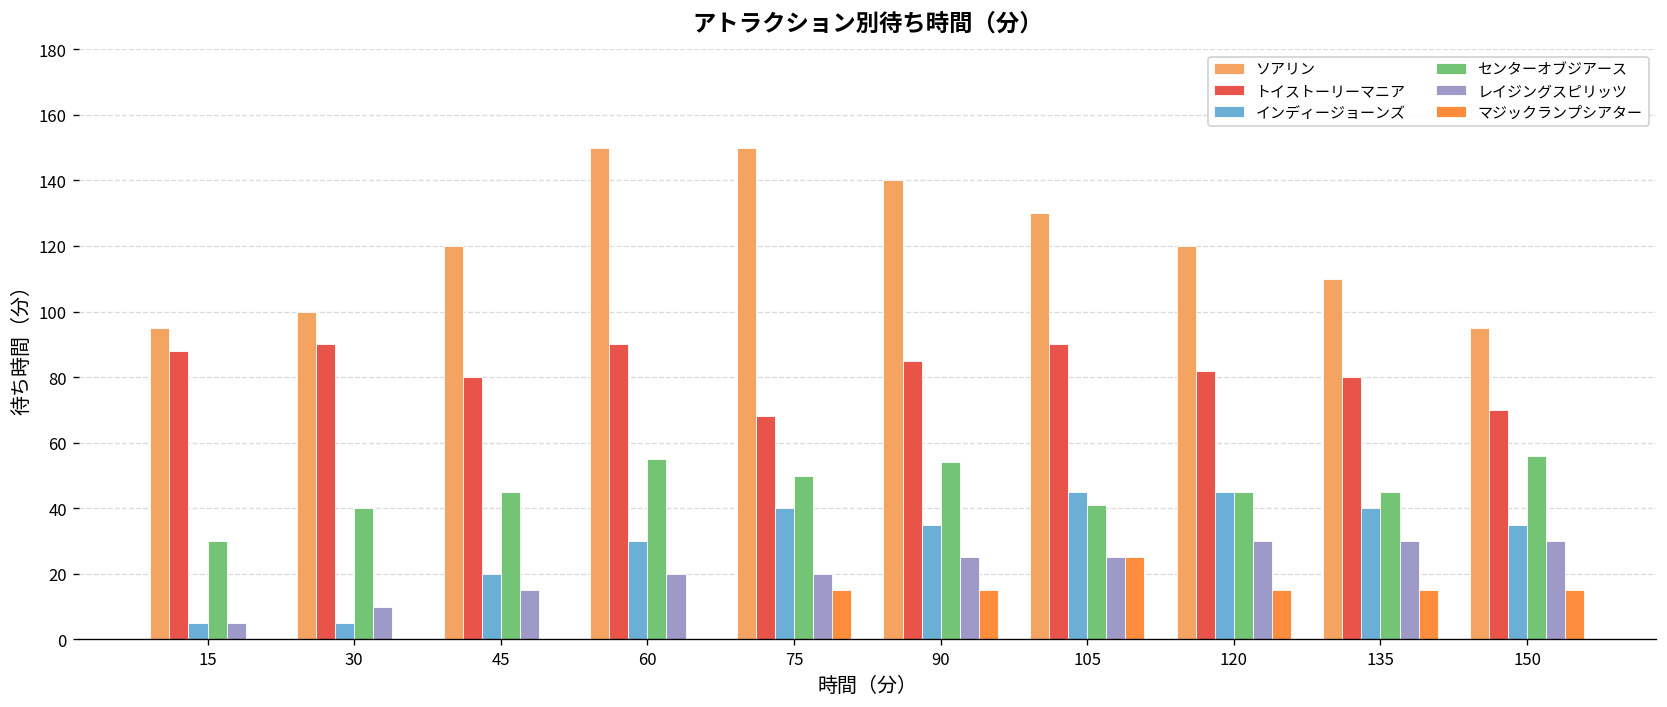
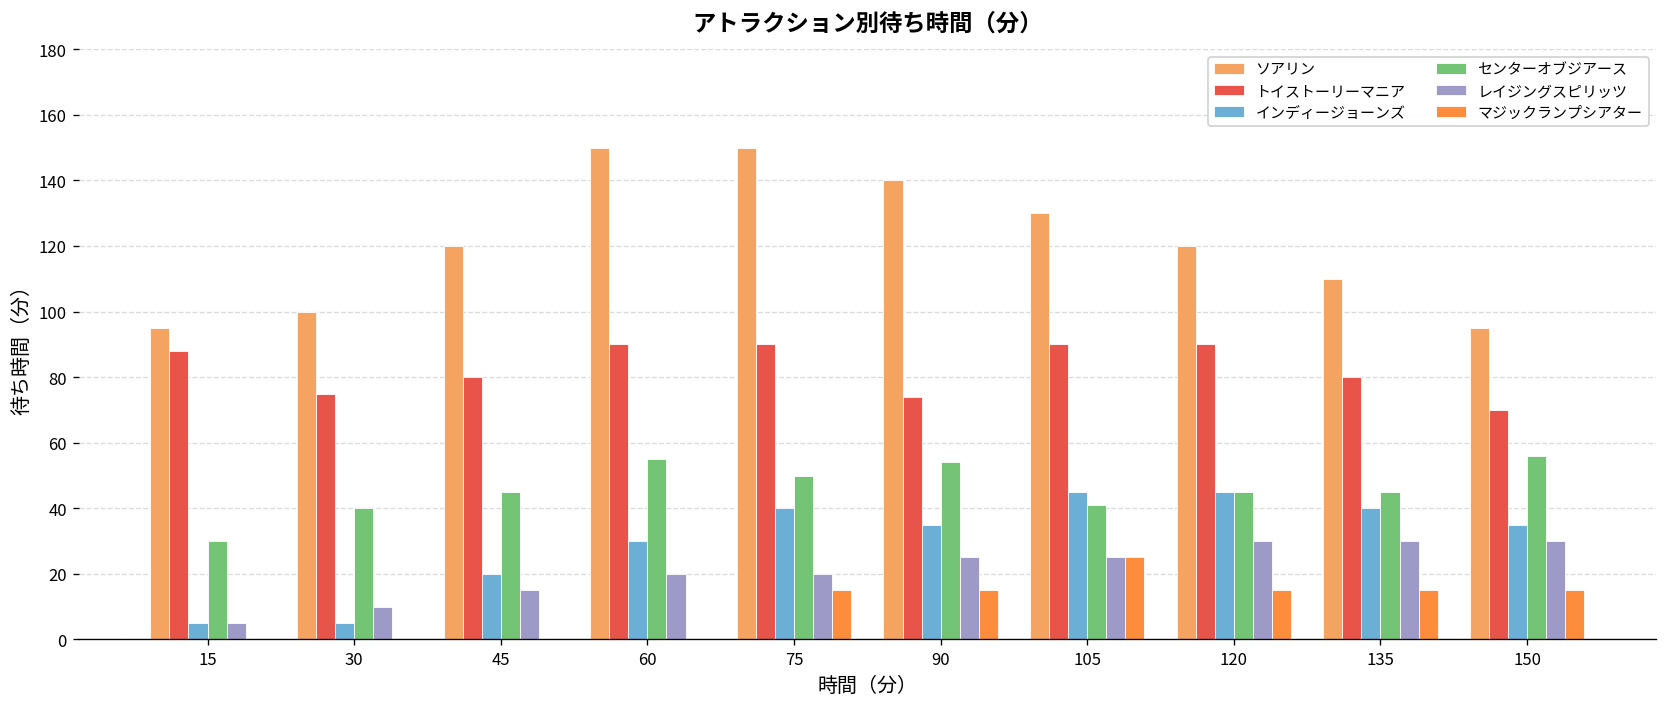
トイストーリーマニア, 30: 90 -> 75
トイストーリーマニア, 75: 68 -> 90
トイストーリーマニア, 90: 85 -> 74
トイストーリーマニア, 120: 82 -> 90
